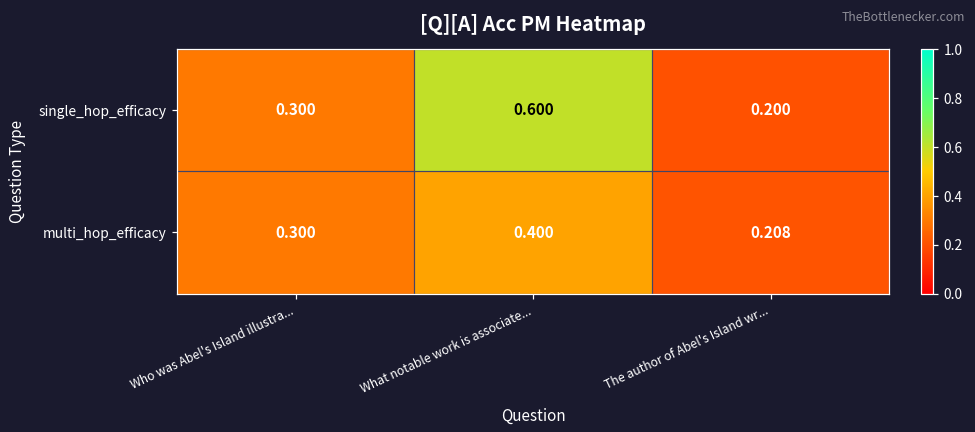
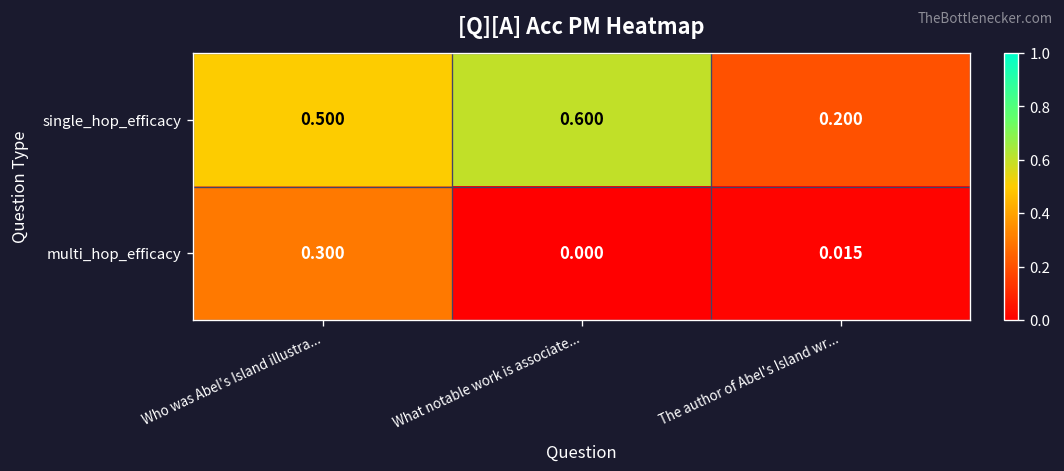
single_hop_efficacy, Who was Abel's Island illustra...: 0.300 -> 0.500
multi_hop_efficacy, What notable work is associate...: 0.400 -> 0.000
multi_hop_efficacy, The author of Abel's Island wr...: 0.208 -> 0.015
